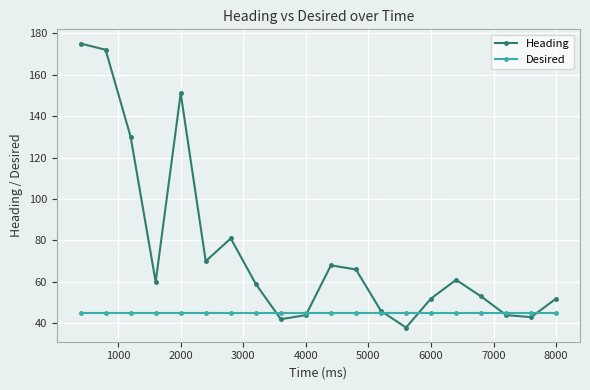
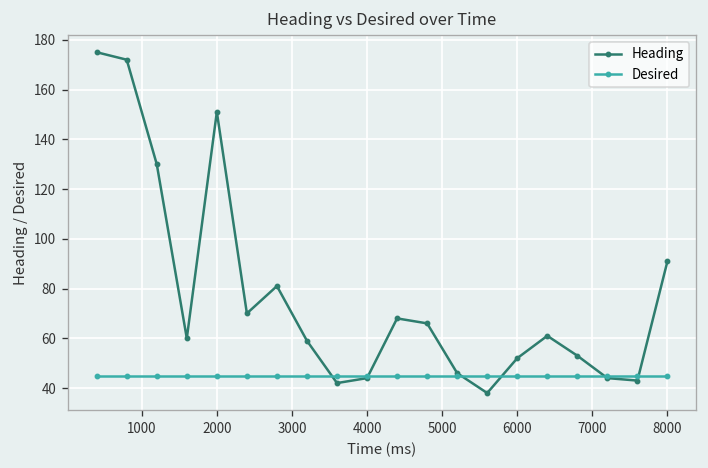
Heading, 8000: 52 -> 91
